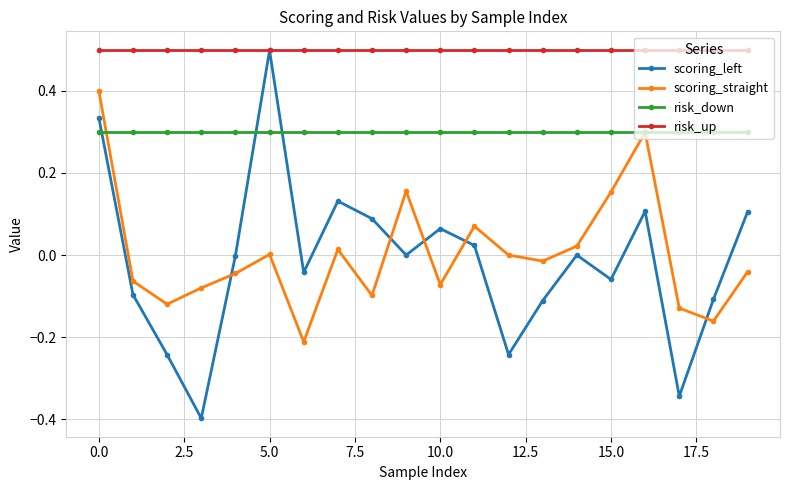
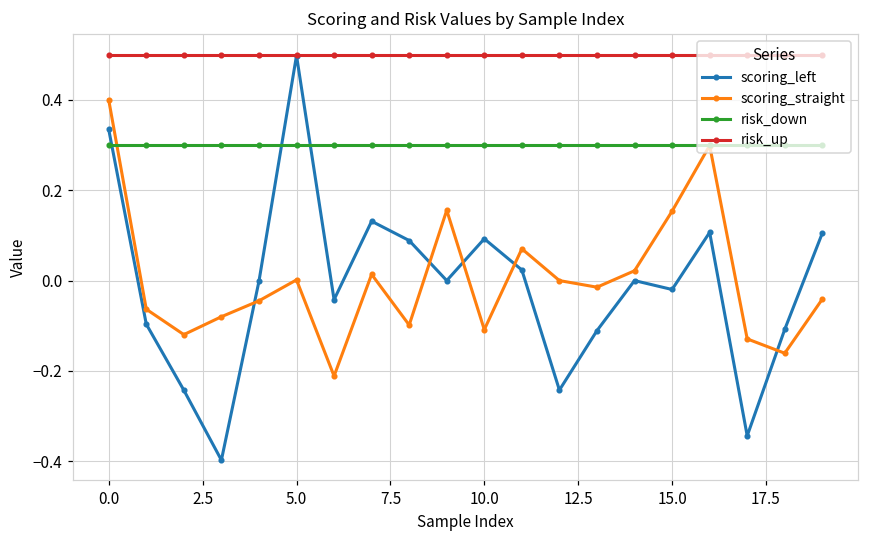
scoring_left, 10.0: 0.06 -> 0.09
scoring_straight, 10.0: -0.07 -> -0.11
scoring_left, 15.0: -0.06 -> -0.02
